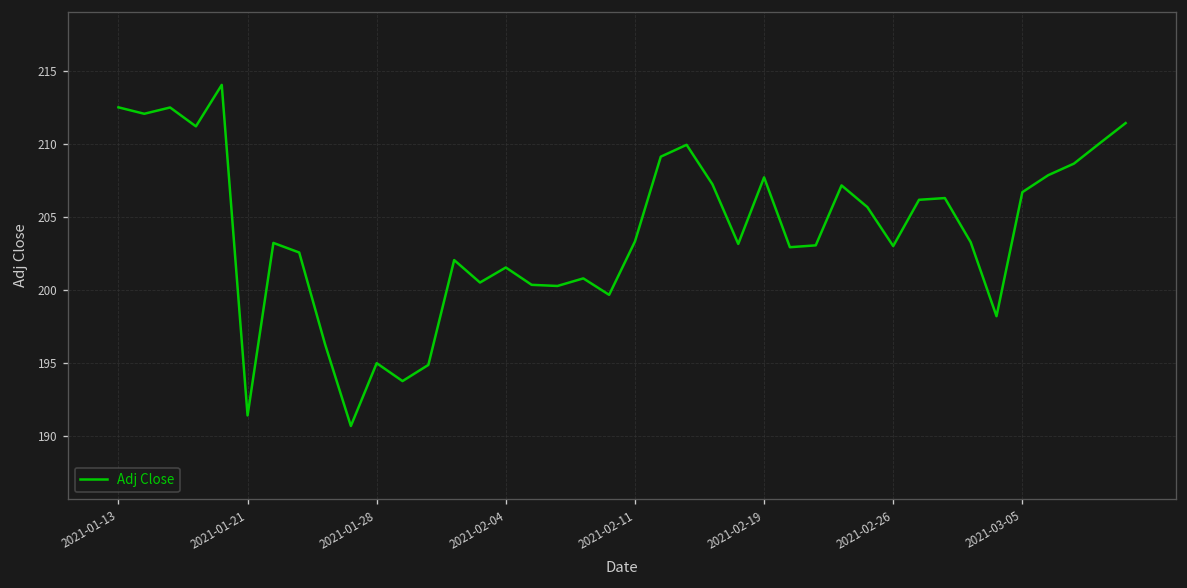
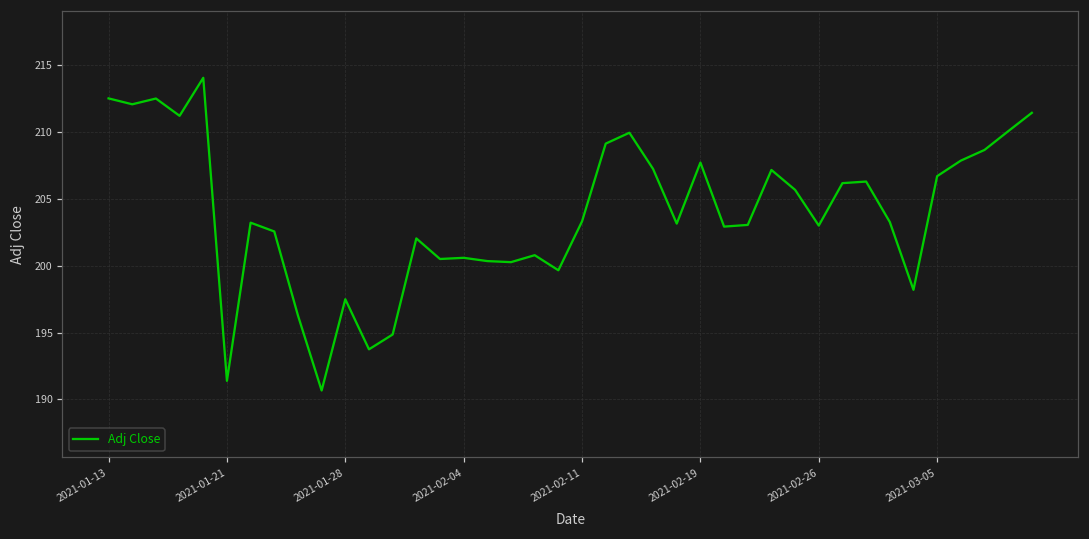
2021-01-28: 195.0 -> 197.5
2021-02-04: 201.5 -> 200.6
